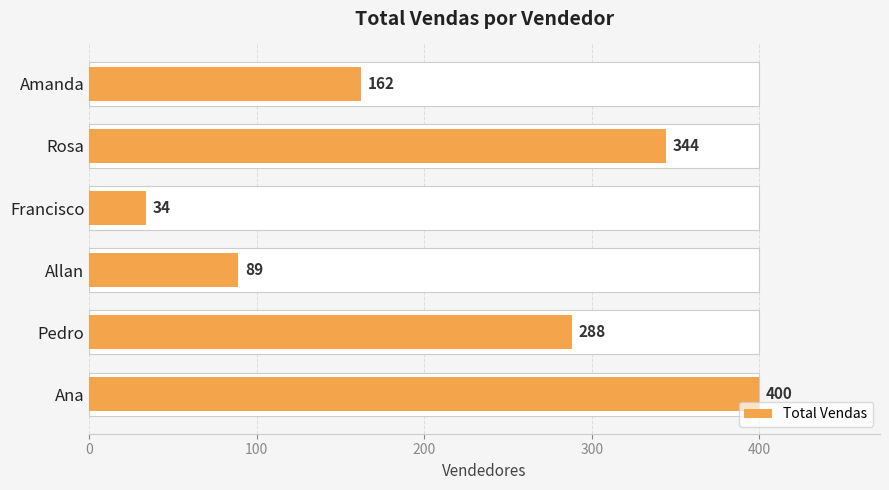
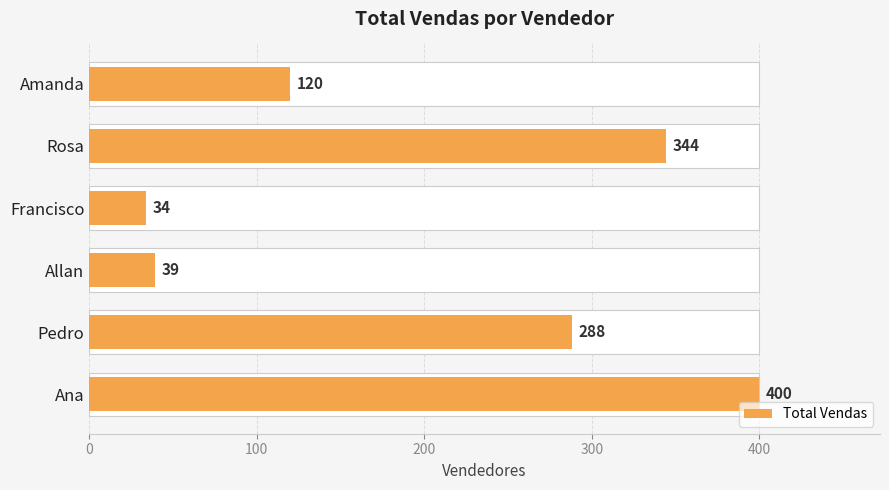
Total Vendas, Amanda: 162 -> 120
Total Vendas, Allan: 89 -> 39
